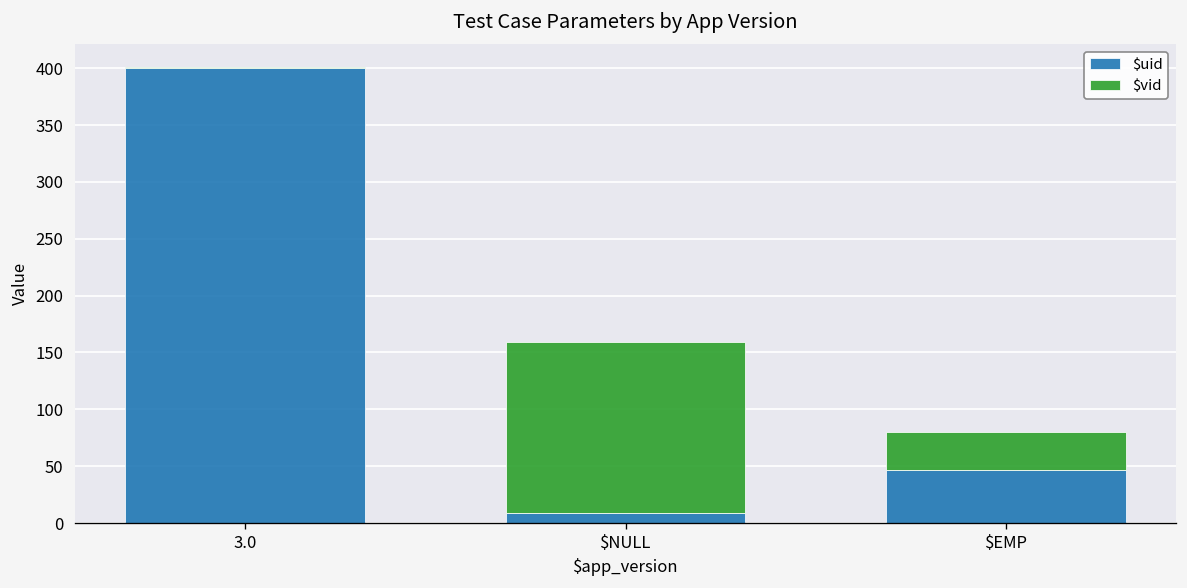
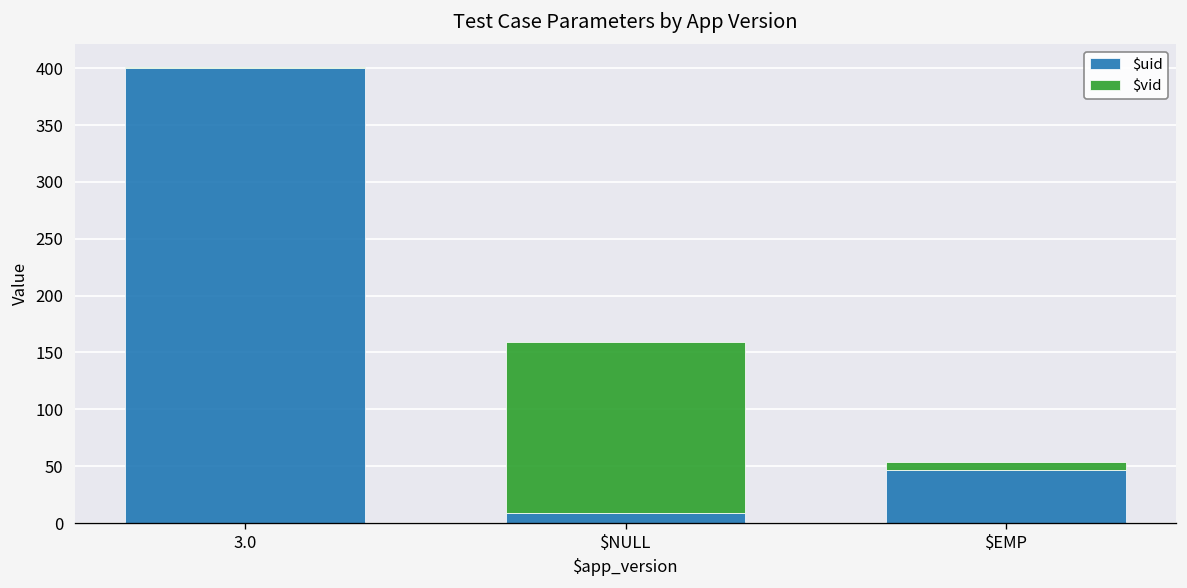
$vid, $EMP: 30 -> 10
